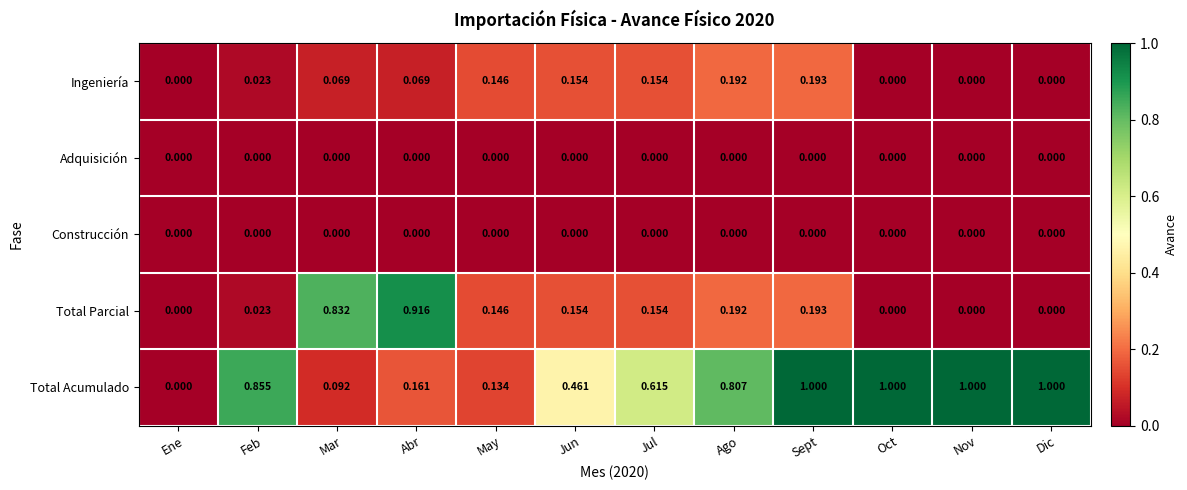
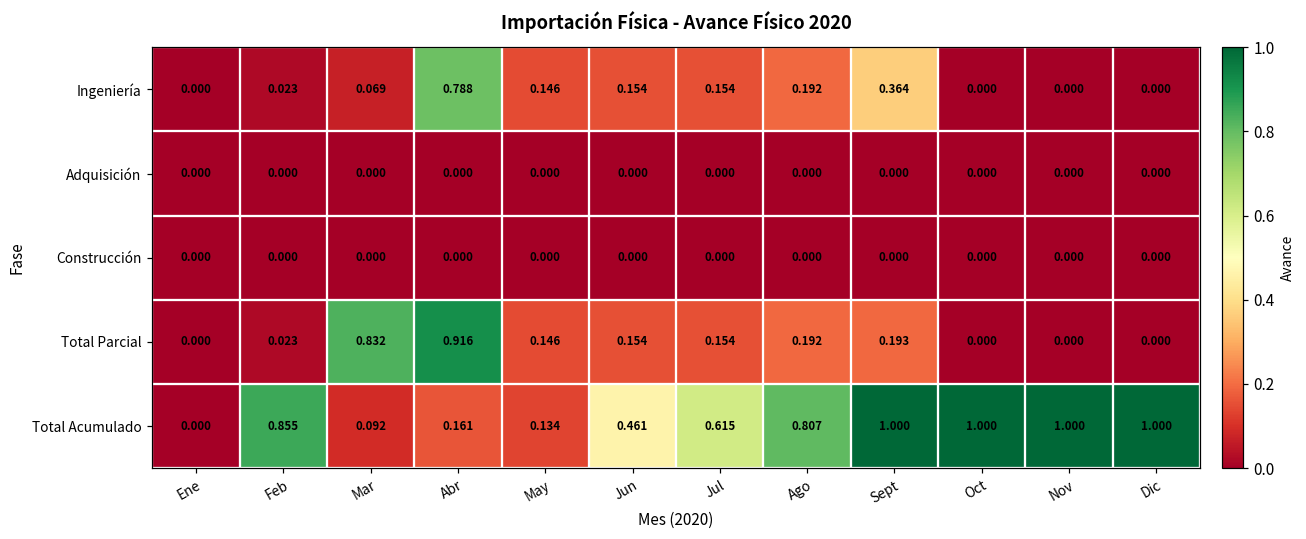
Ingeniería, Abr: 0.069 -> 0.788
Ingeniería, Sept: 0.193 -> 0.364
